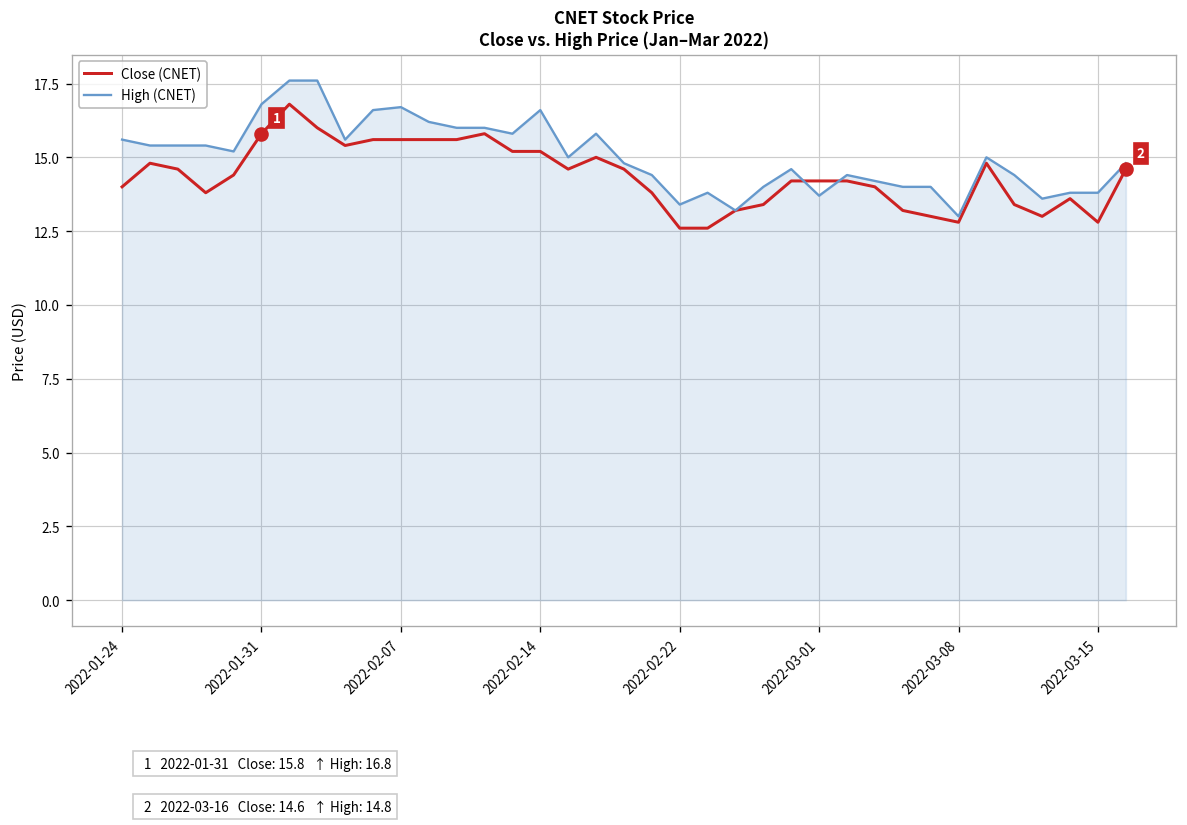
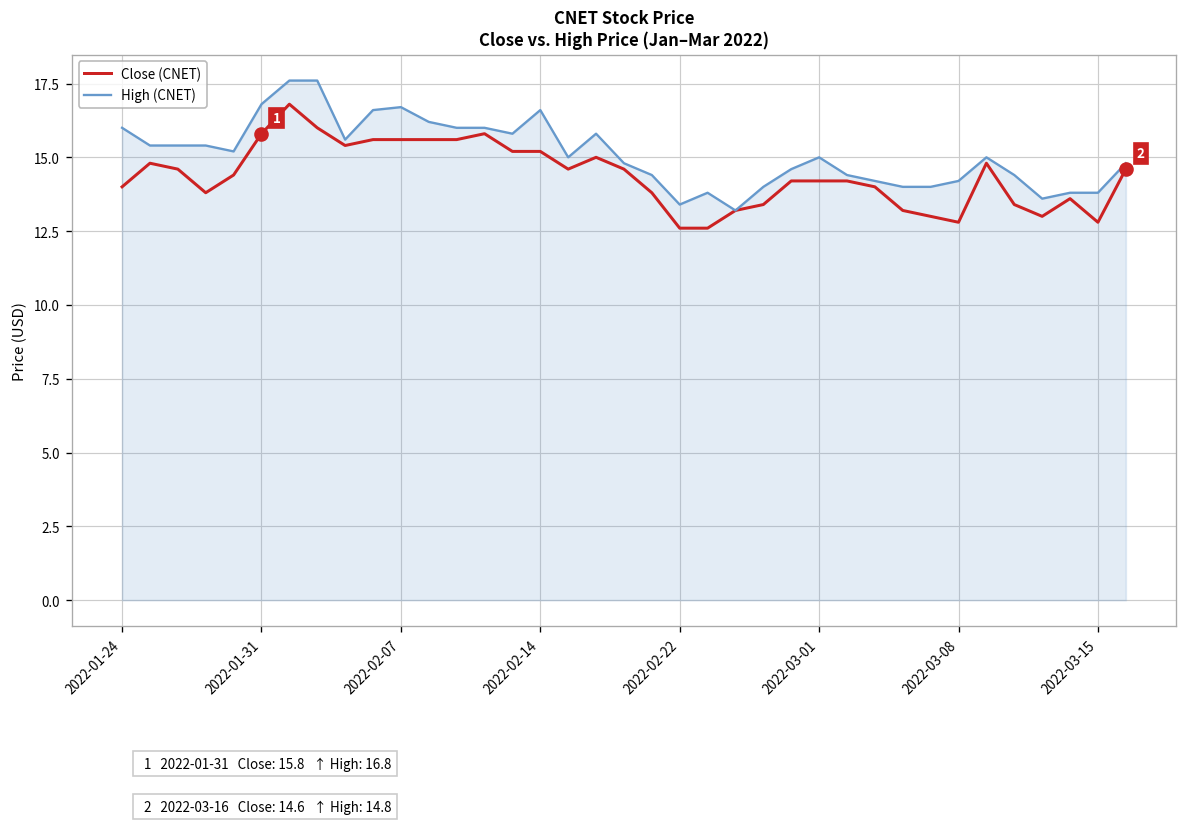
High (CNET), 2022-01-24: 15.6 -> 16.0
High (CNET), 2022-03-01: 13.7 -> 15.0
High (CNET), 2022-03-08: 13.0 -> 14.2
